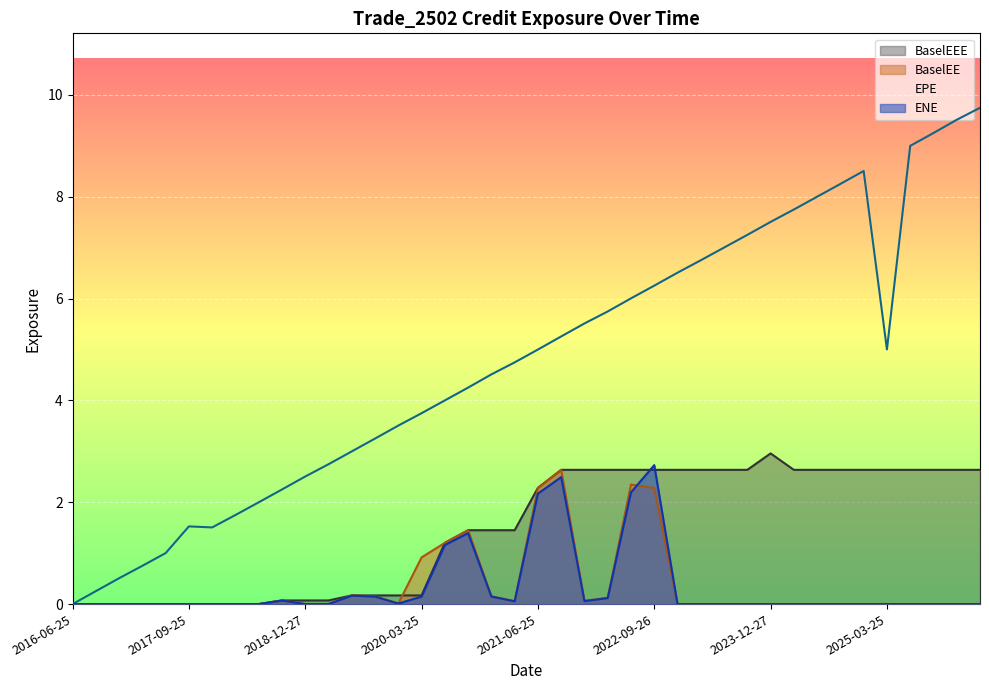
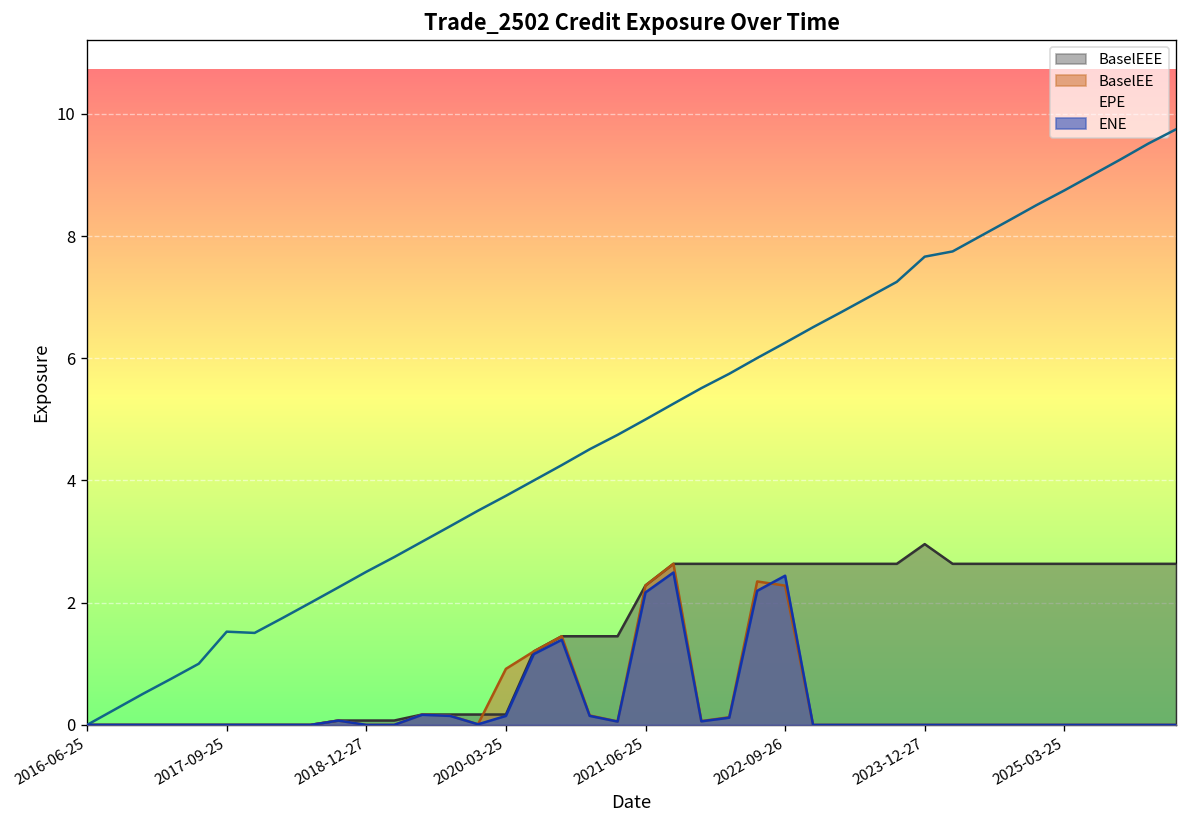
ENE, 2022-09-26: 2.7 -> 2.4
EPE, 2023-12-27: 7.5 -> 7.7
EPE, 2025-03-25: 5.0 -> 8.7
